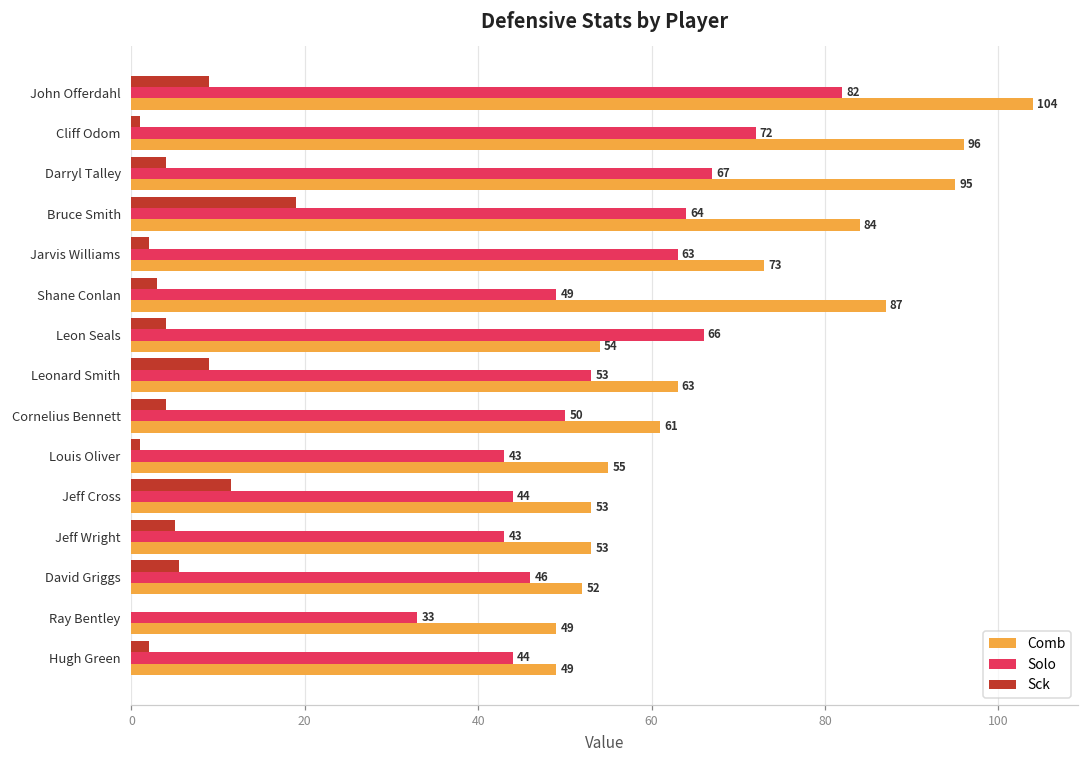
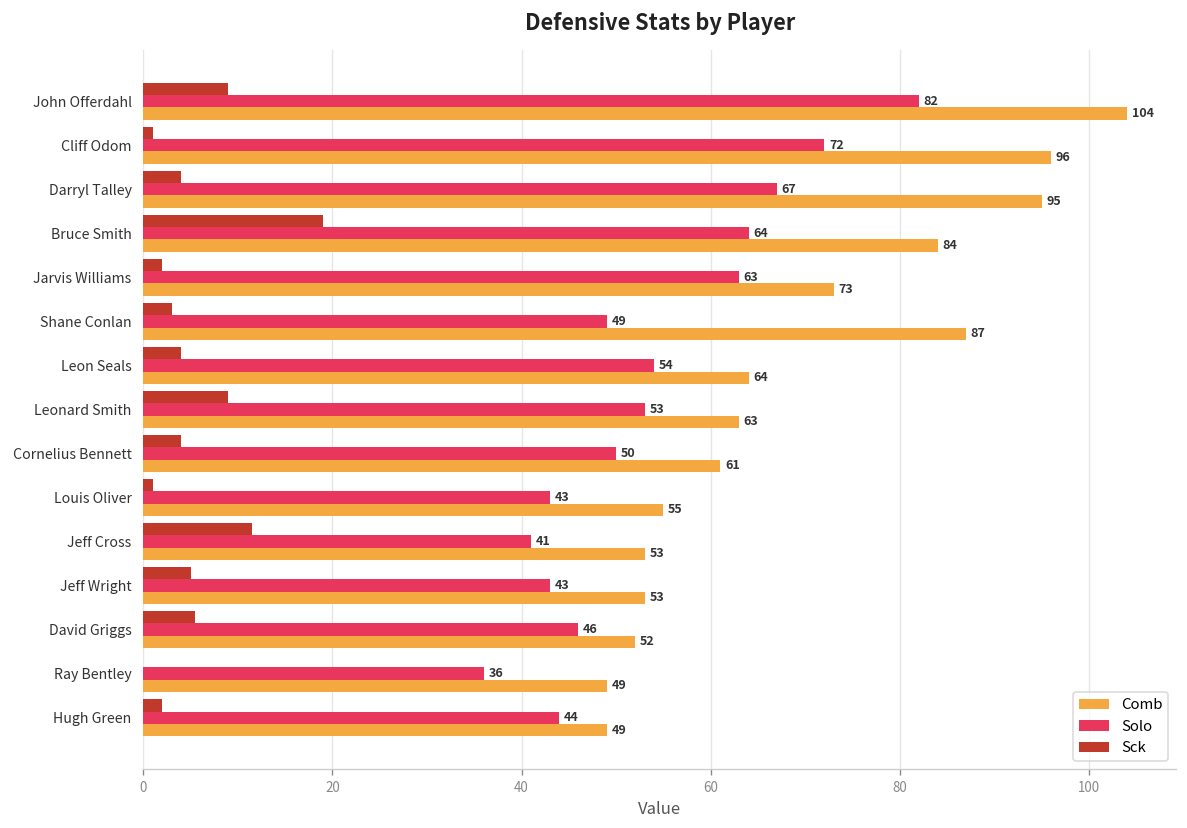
Solo, Leon Seals: 66 -> 54
Comb, Leon Seals: 54 -> 64
Solo, Jeff Cross: 44 -> 41
Solo, Ray Bentley: 33 -> 36
